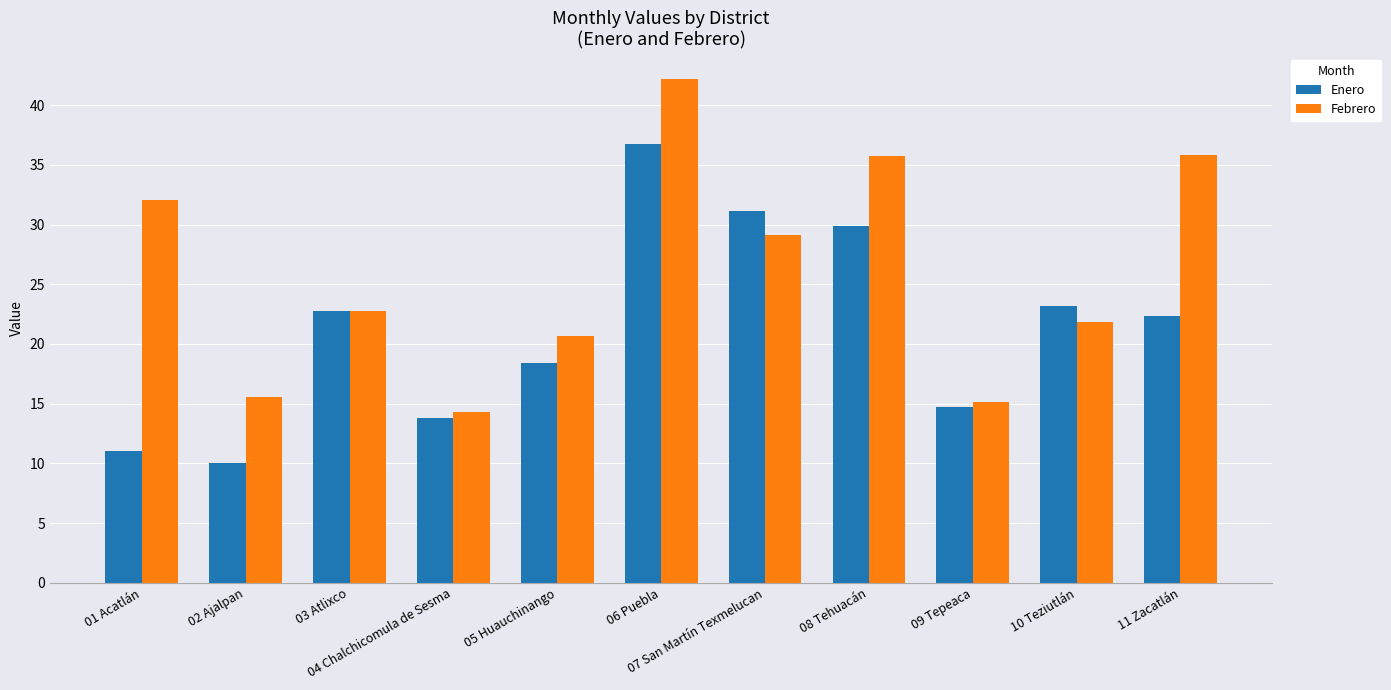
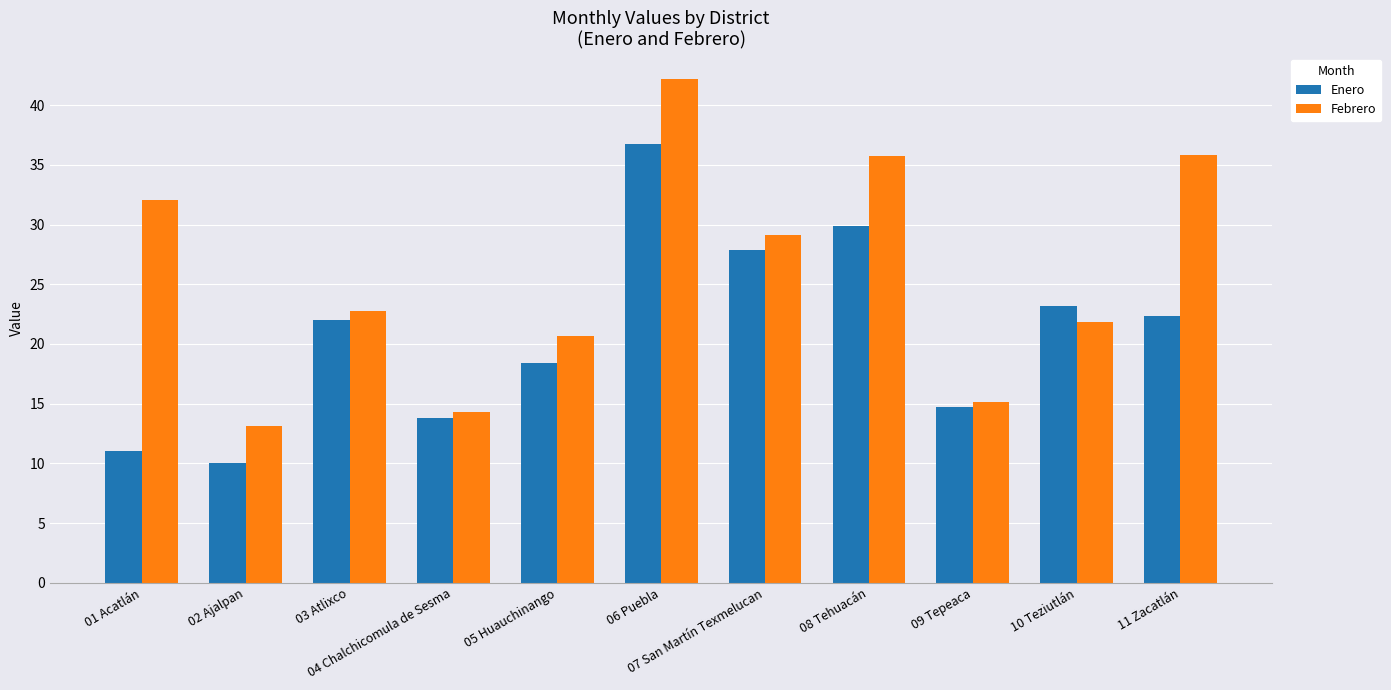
Febrero, 02 Ajalpan: 15.6 -> 13.1
Enero, 03 Atlixco: 22.7 -> 22.0
Enero, 07 San Martín Texmelucan: 31.1 -> 27.9
